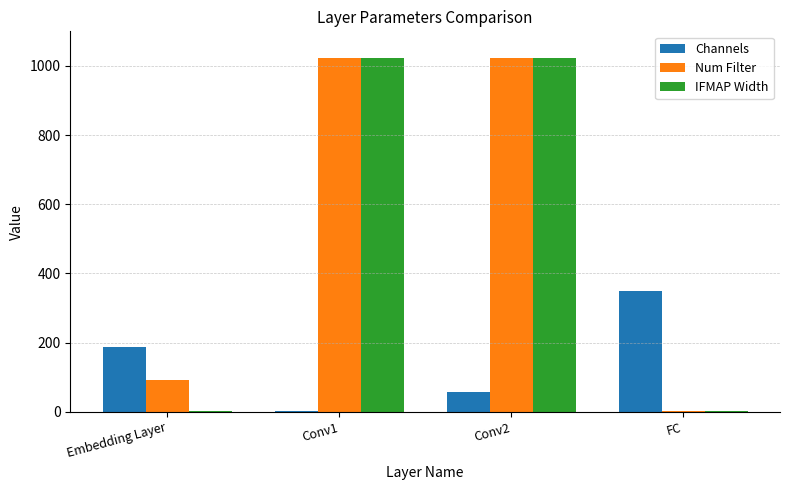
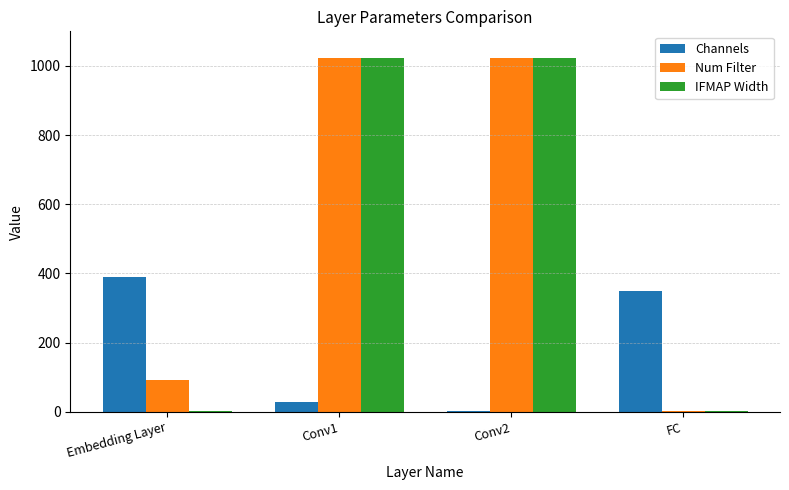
Channels, Embedding Layer: 190 -> 390
Channels, Conv1: 0 -> 30
Channels, Conv2: 60 -> 0
